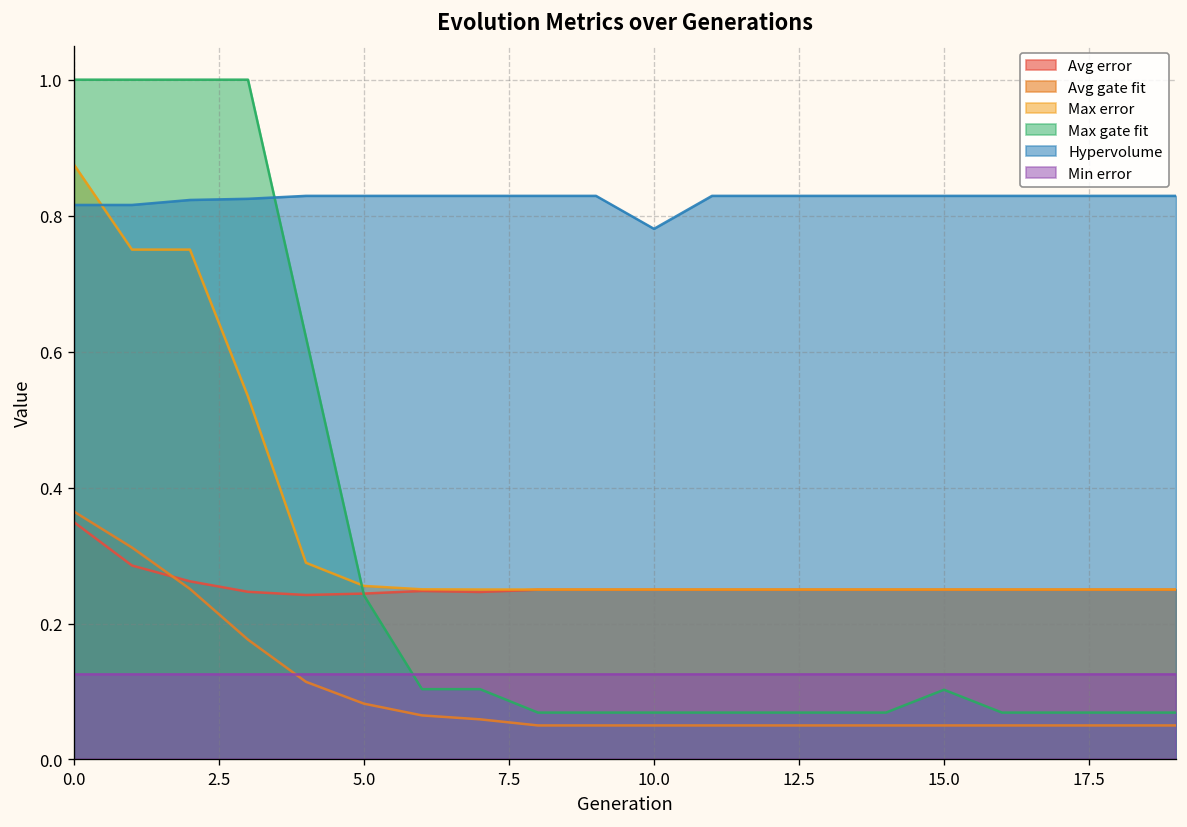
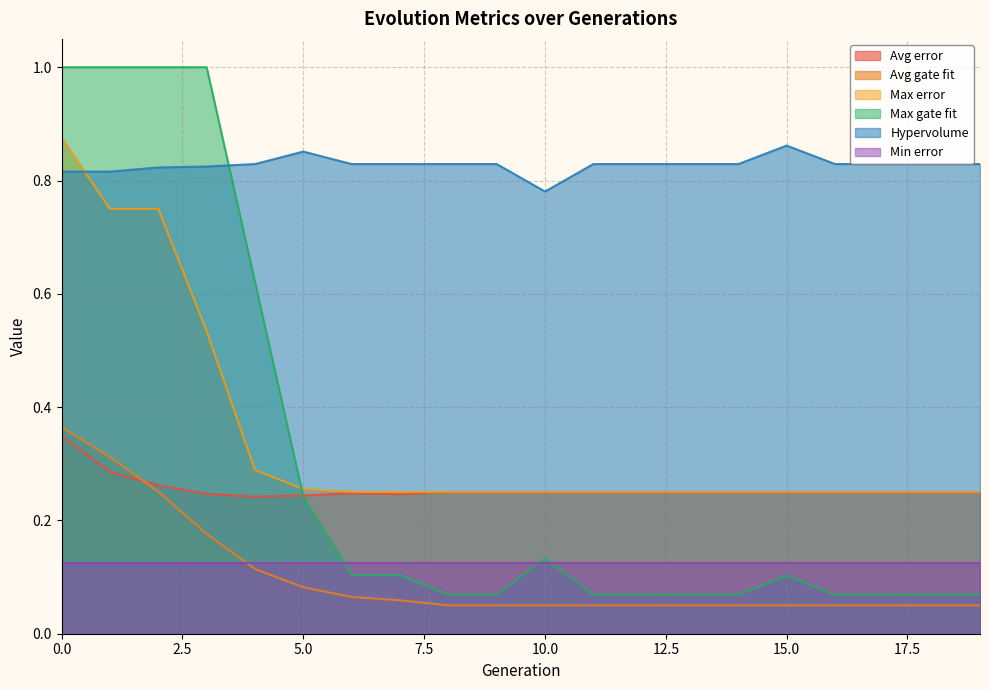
Hypervolume, 5.0: 0.83 -> 0.85
Max gate fit, 10.0: 0.07 -> 0.13
Hypervolume, 15.0: 0.83 -> 0.86
